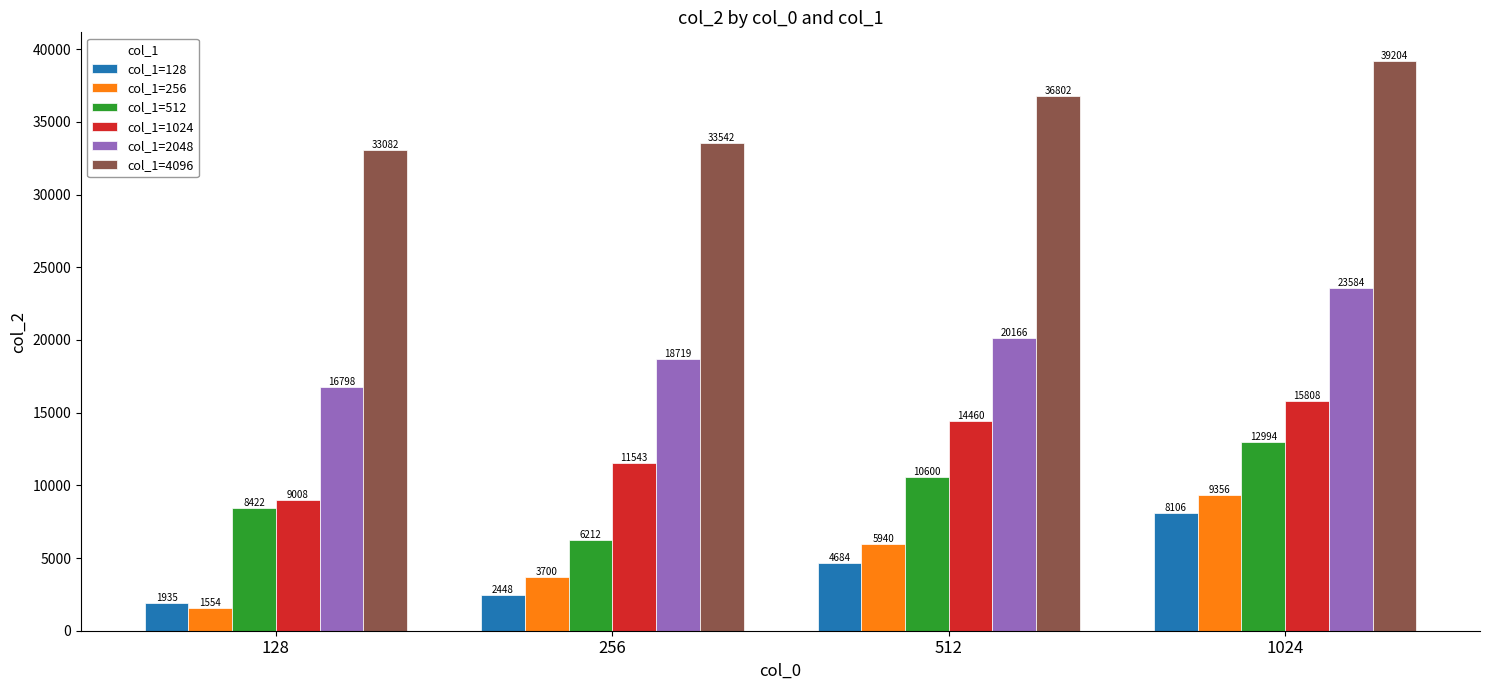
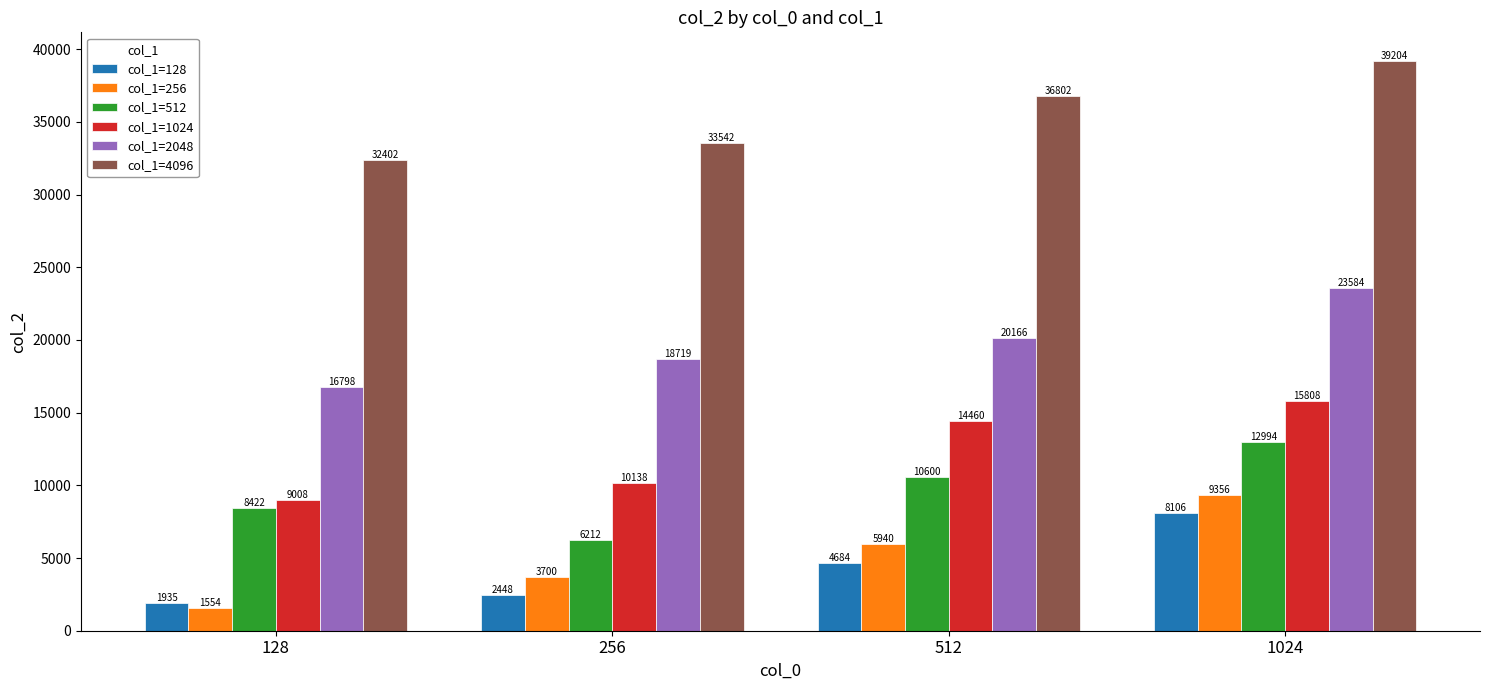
col_1=4096, 128: 33082 -> 32402
col_1=1024, 256: 11543 -> 10138
